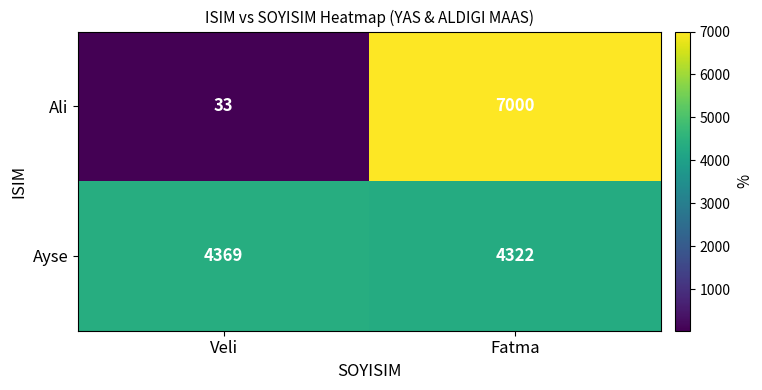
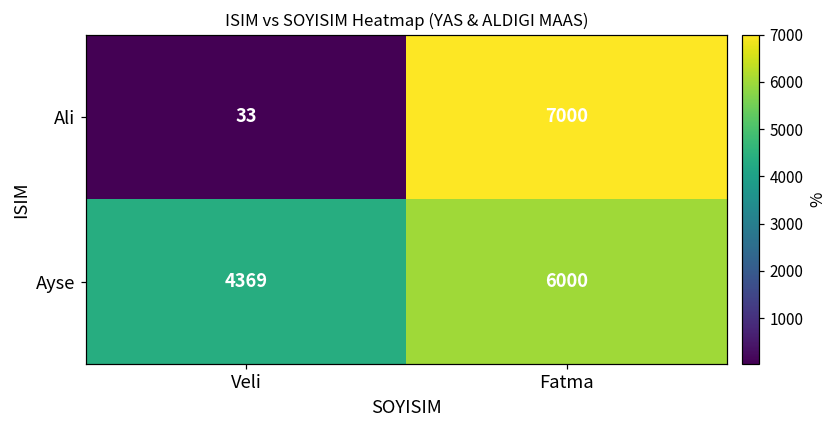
Ayse, Fatma: 4322 -> 6000
